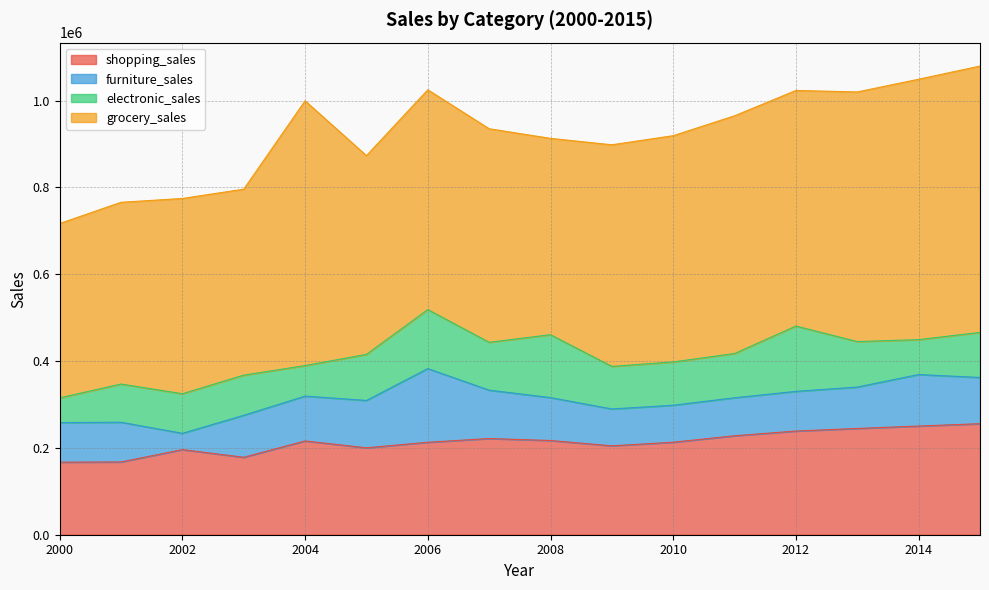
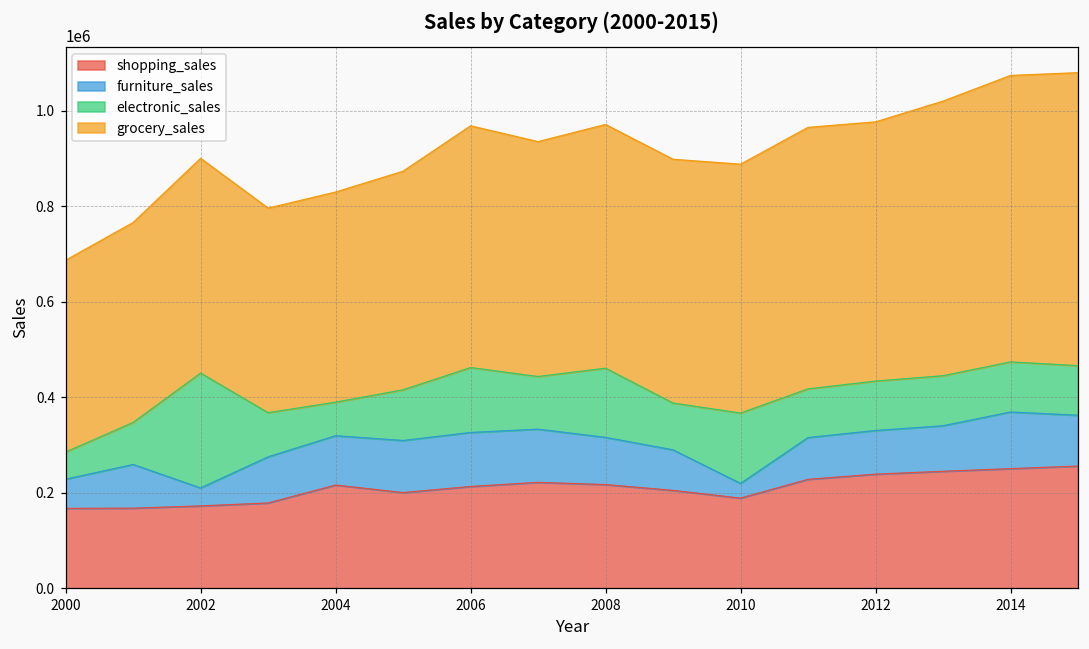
furniture_sales, 2000: 90000 -> 60000
shopping_sales, 2002: 200000 -> 170000
electronic_sales, 2002: 90000 -> 240000
grocery_sales, 2004: 610000 -> 440000
furniture_sales, 2006: 170000 -> 110000
grocery_sales, 2008: 450000 -> 510000
shopping_sales, 2010: 210000 -> 190000
furniture_sales, 2010: 90000 -> 30000
electronic_sales, 2010: 100000 -> 150000
electronic_sales, 2012: 150000 -> 100000
electronic_sales, 2014: 80000 -> 100000
